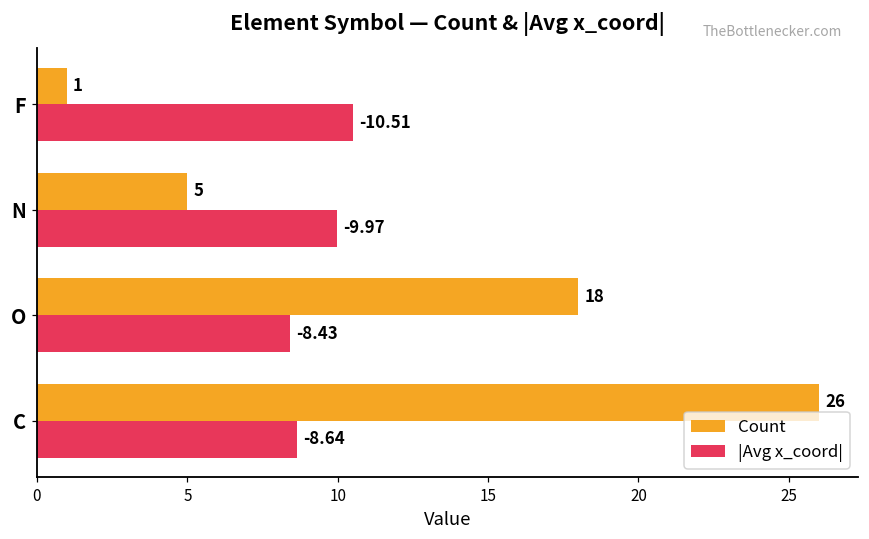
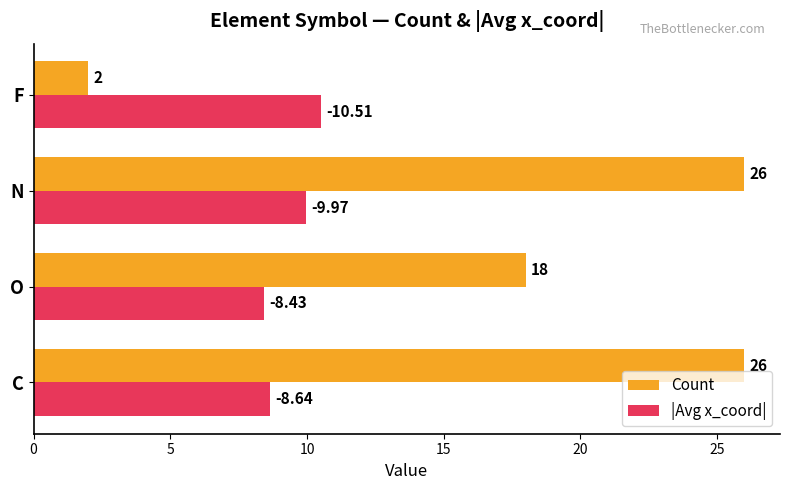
Count, F: 1 -> 2
Count, N: 5 -> 26
